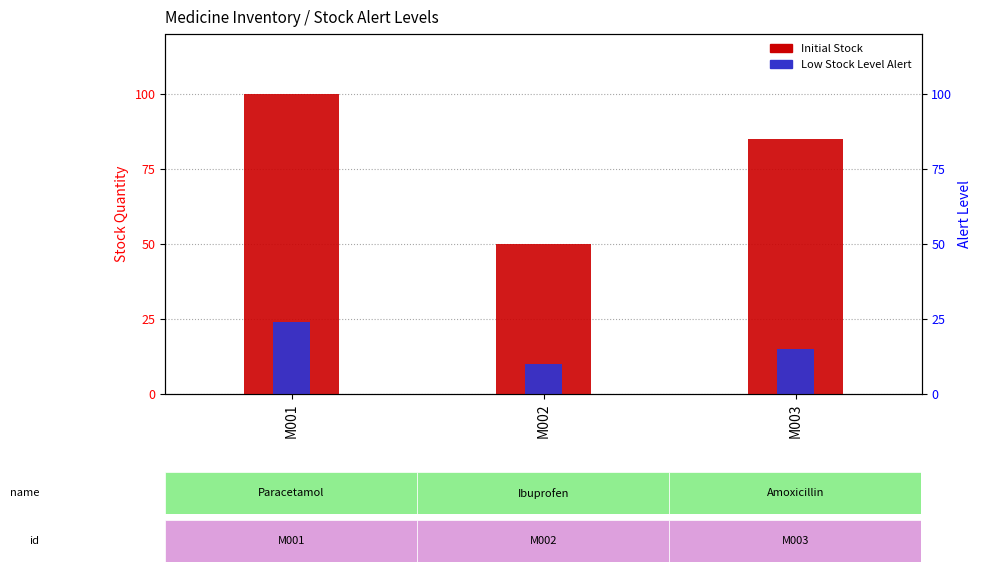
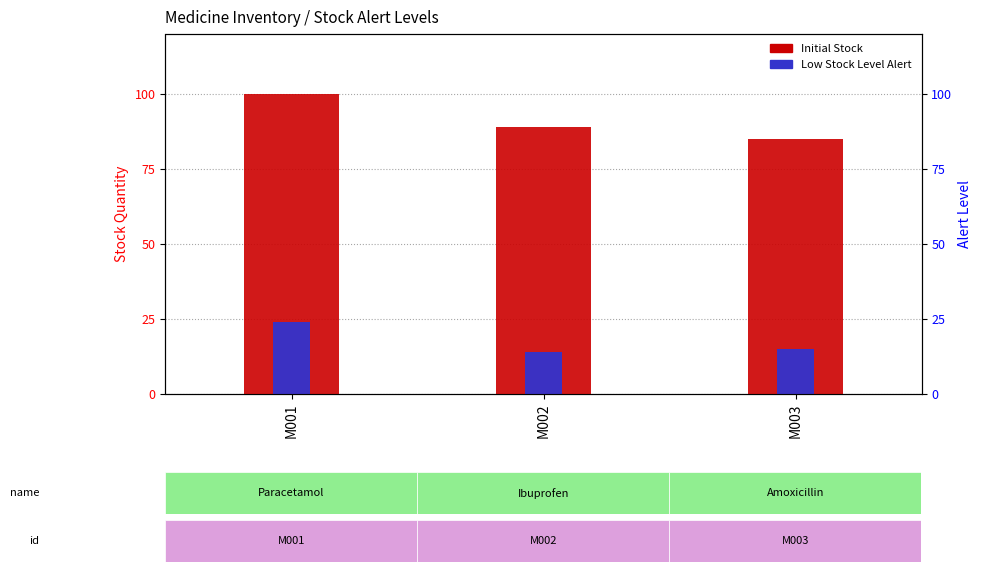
Initial Stock, M002: 50 -> 89
Low Stock Level Alert, M002: 10 -> 14
